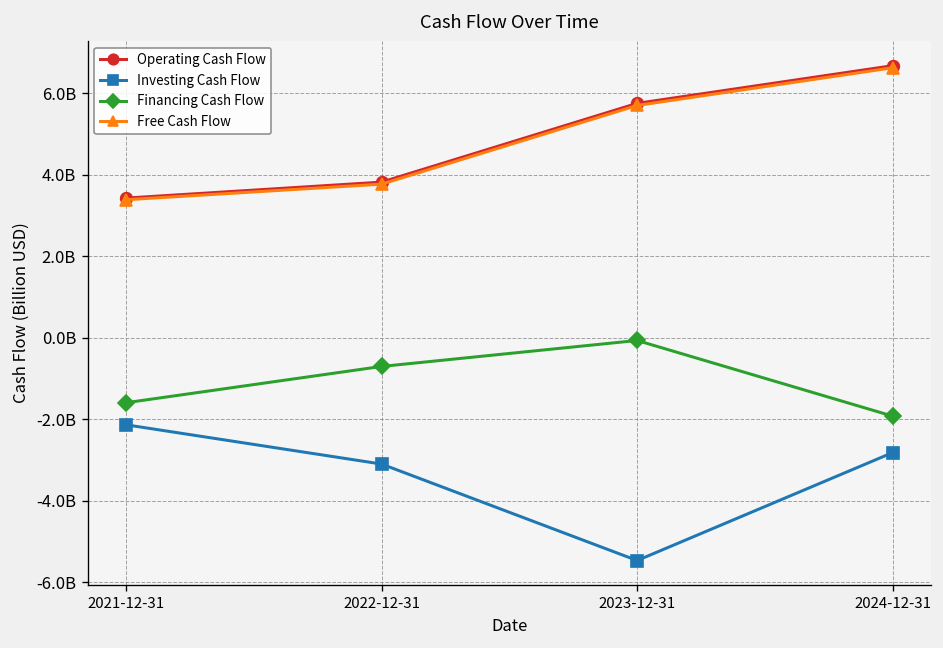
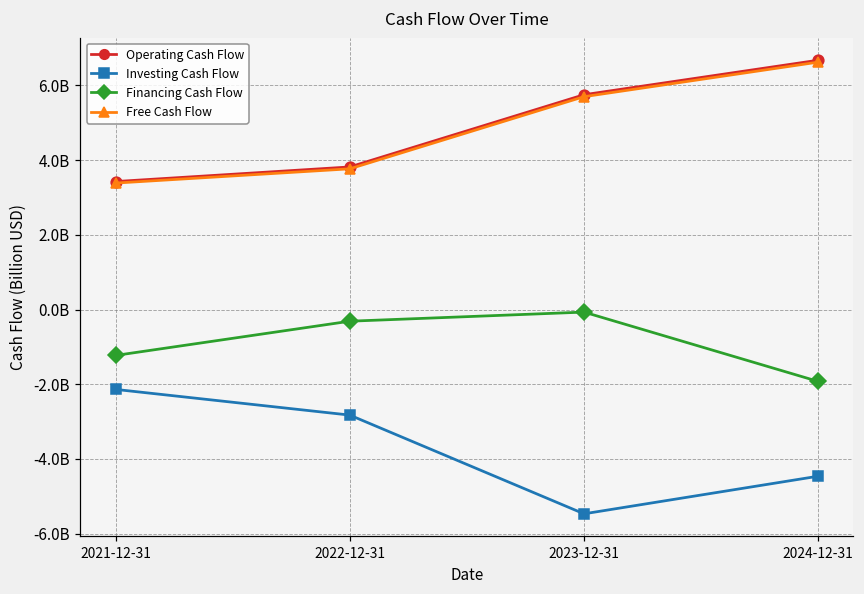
Financing Cash Flow, 2021-12-31: -1600000000 -> -1200000000
Investing Cash Flow, 2022-12-31: -3100000000 -> -2800000000
Financing Cash Flow, 2022-12-31: -700000000 -> -300000000
Investing Cash Flow, 2024-12-31: -2800000000 -> -4500000000
